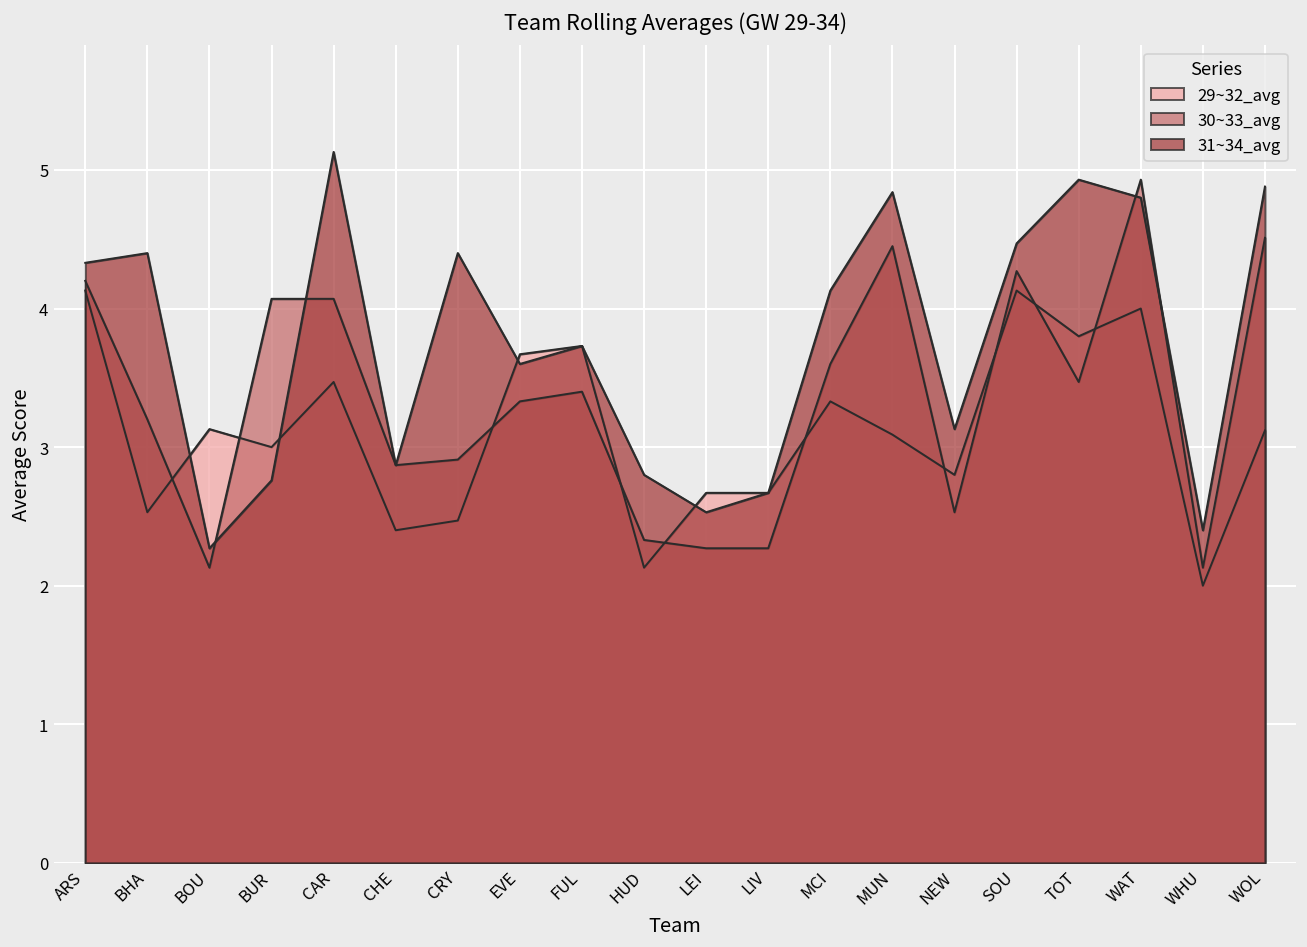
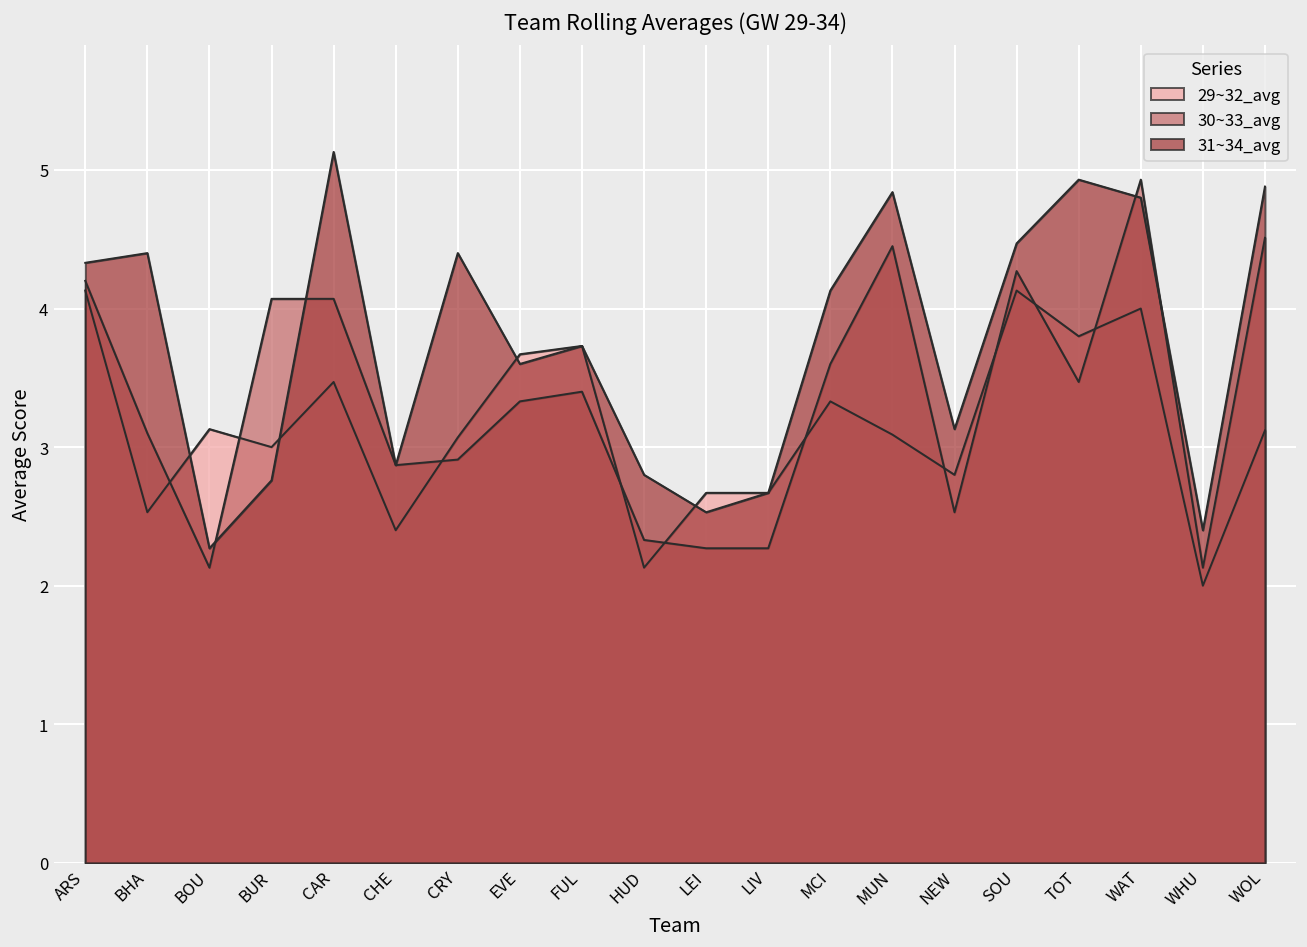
30~33_avg, BHA: 3.2 -> 3.1
29~32_avg, CRY: 2.47 -> 3.07
